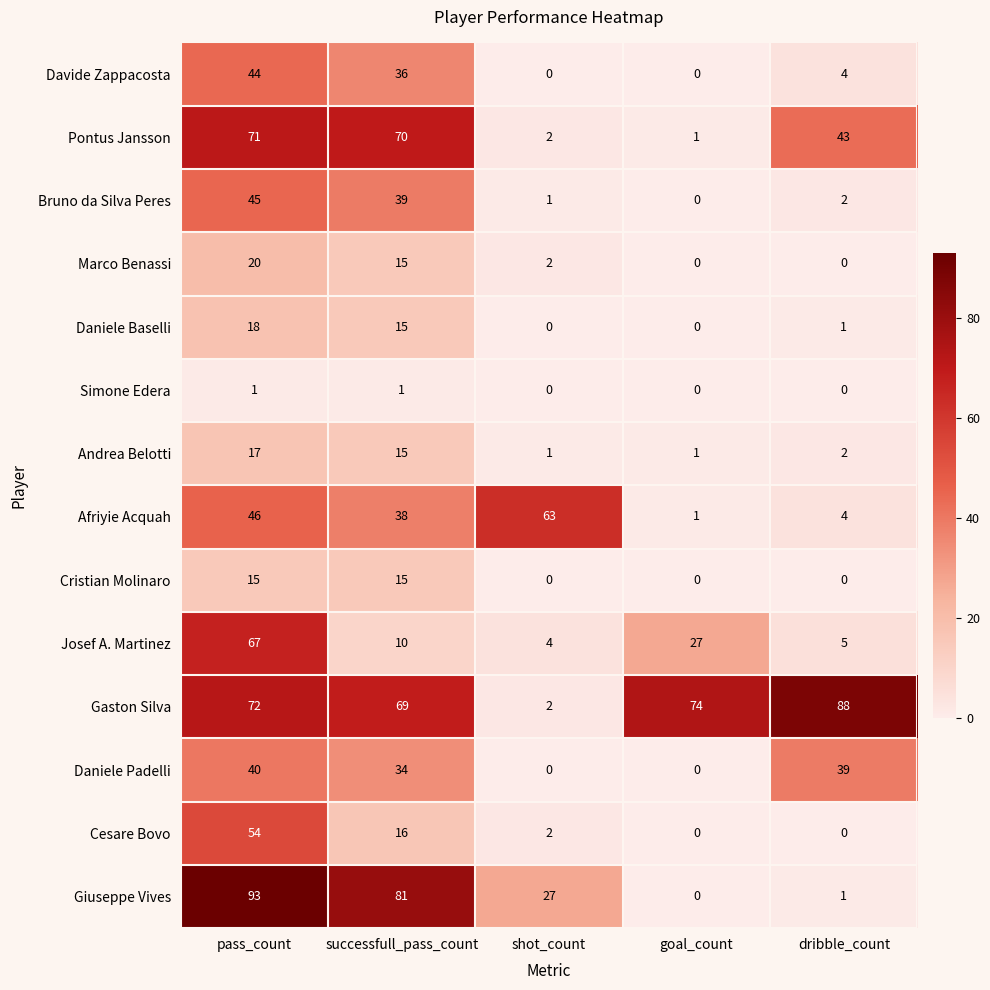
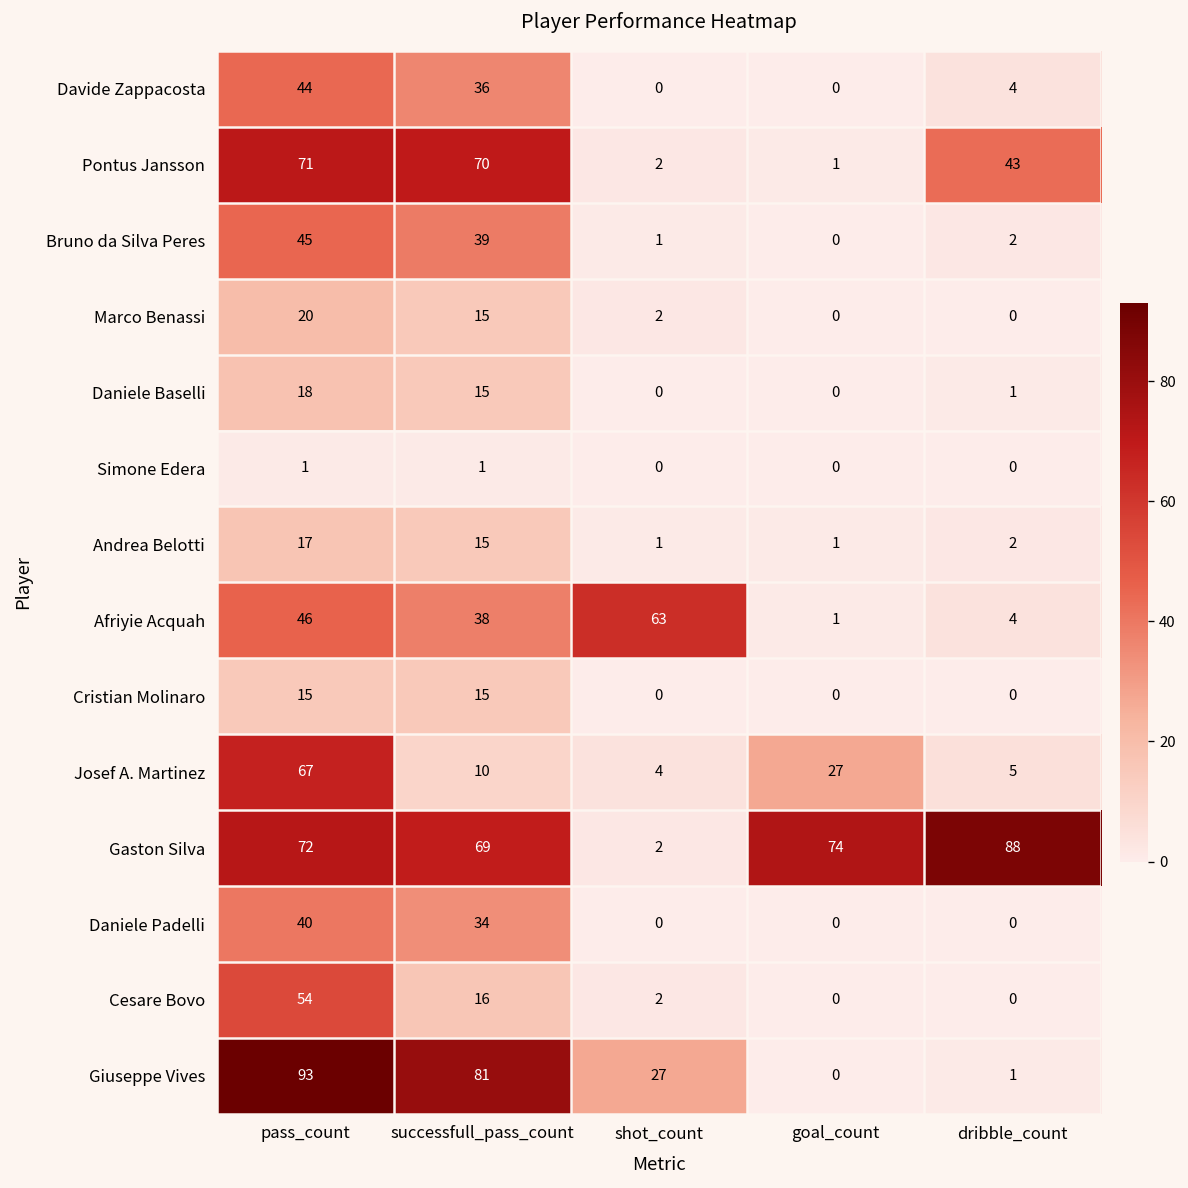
Daniele Padelli, dribble_count: 39 -> 0
